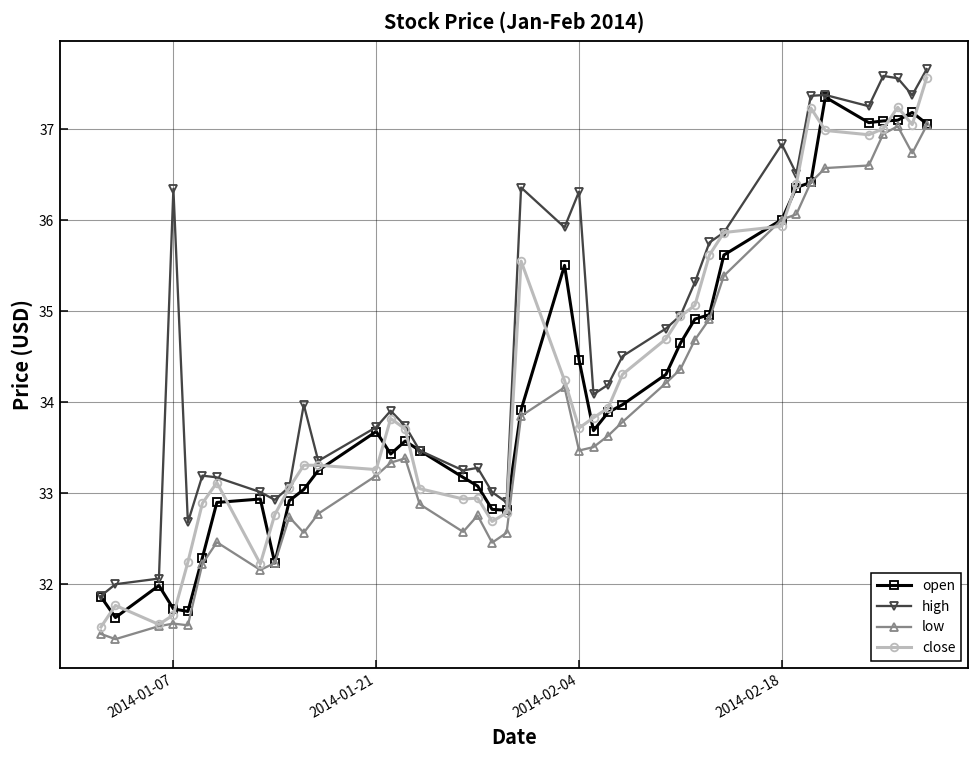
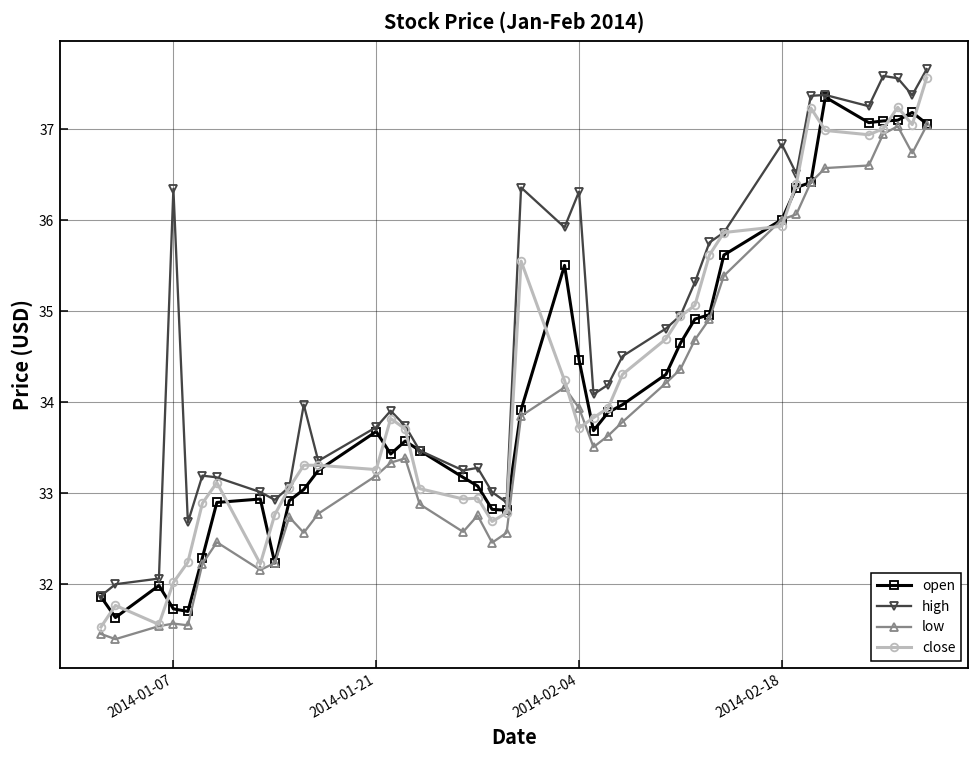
close, 2014-01-07: 31.7 -> 32.0
low, 2014-02-04: 33.5 -> 33.9
